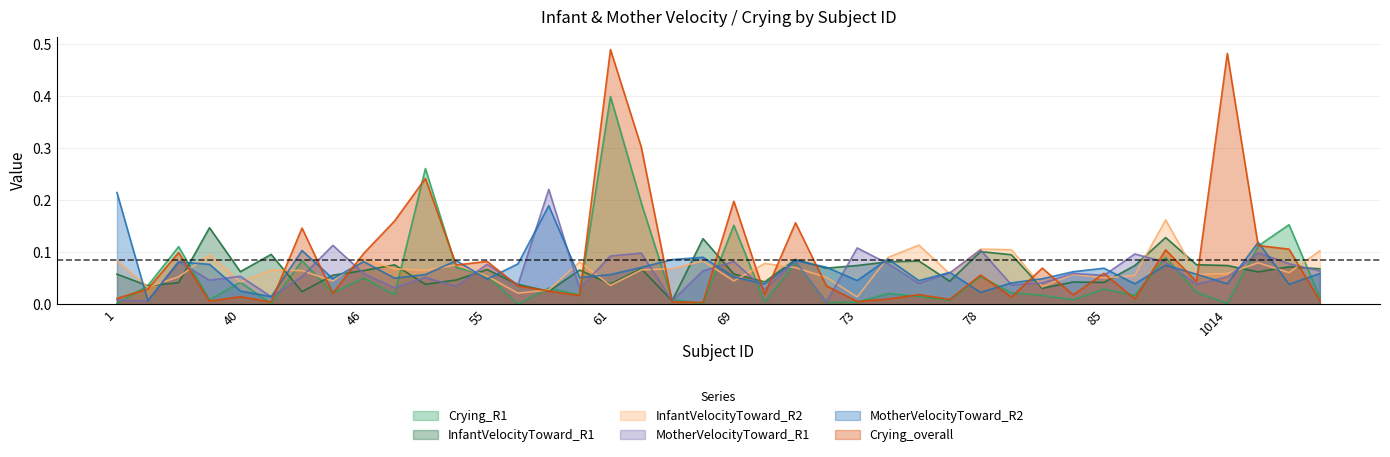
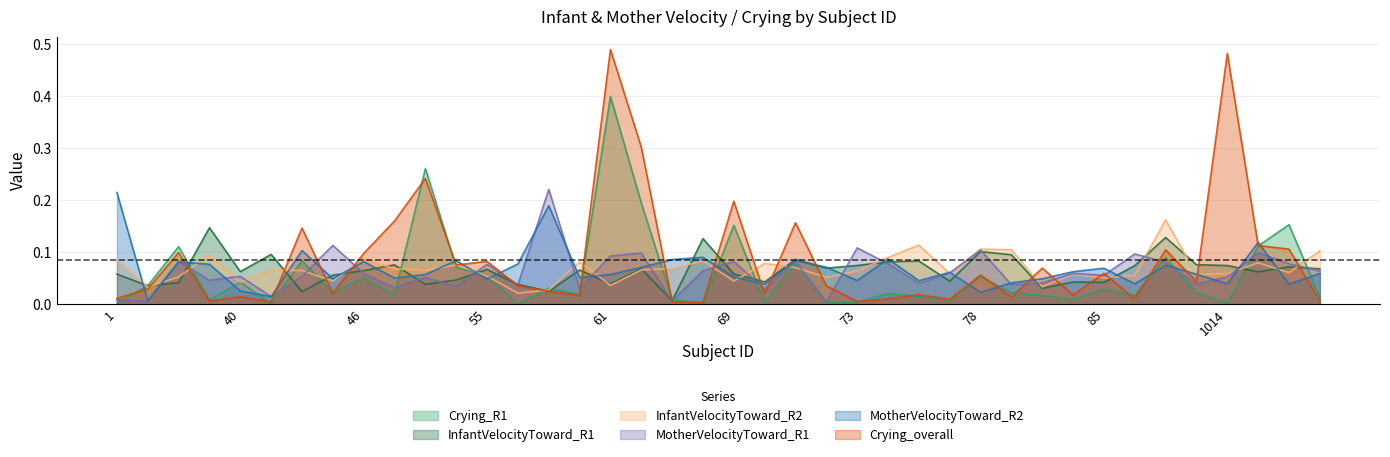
InfantVelocityToward_R2, 73: 0.01 -> 0.06
